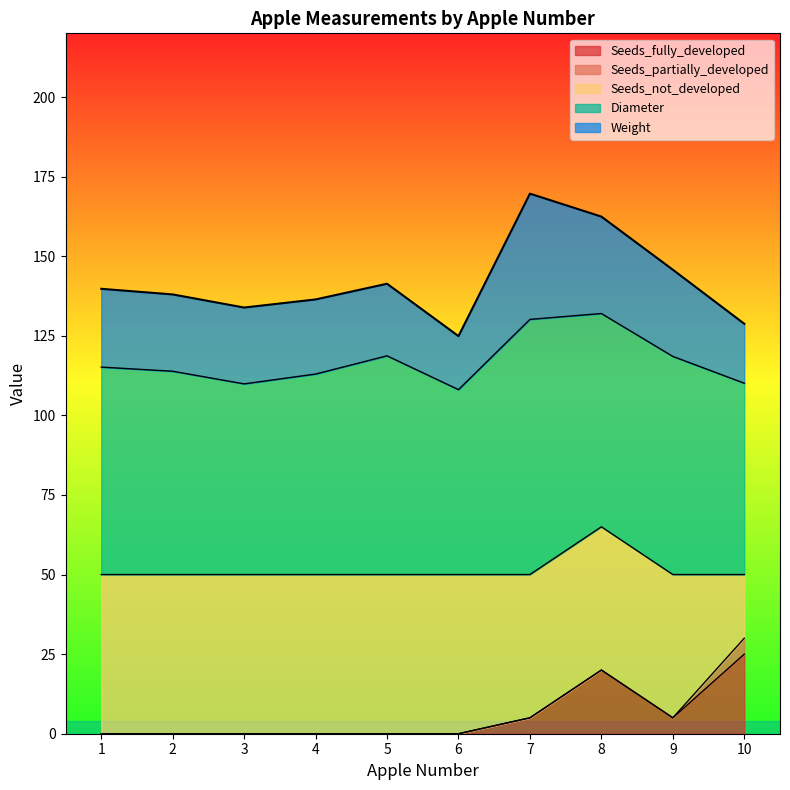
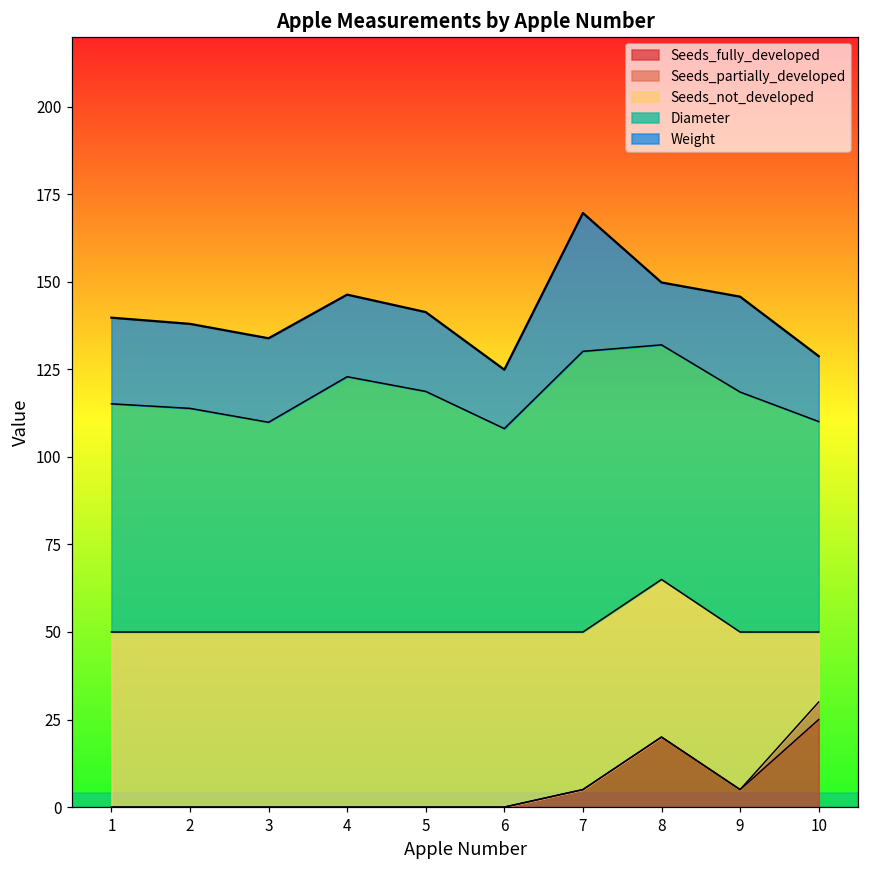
Diameter, 4: 113 -> 123
Weight, 8: 30 -> 18
